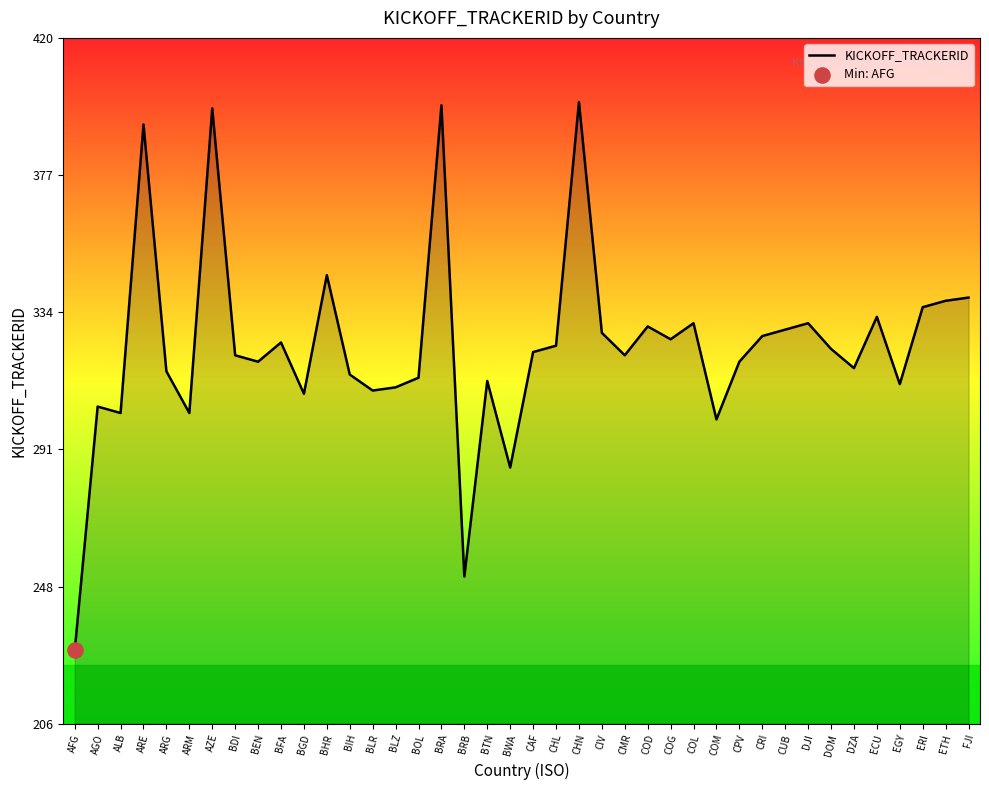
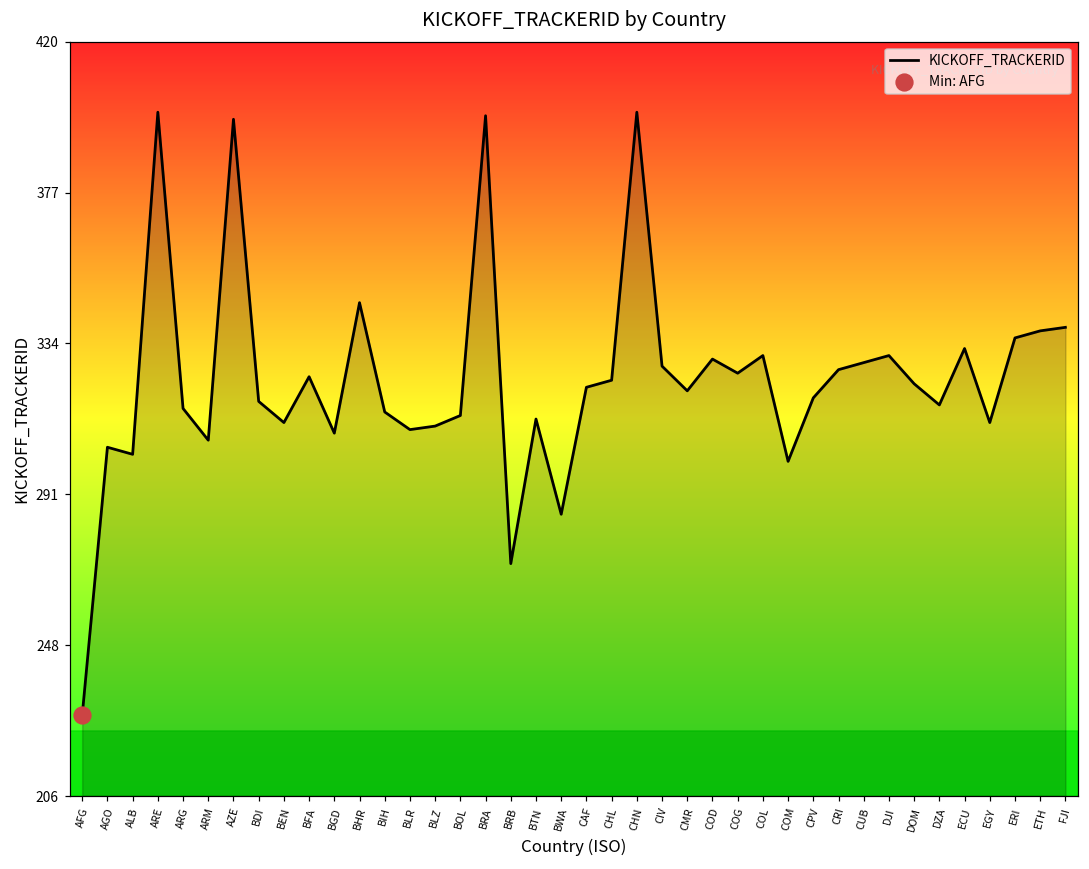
KICKOFF_TRACKERID, ARE: 393 -> 400
KICKOFF_TRACKERID, ARM: 303 -> 307
KICKOFF_TRACKERID, BDI: 321 -> 318
KICKOFF_TRACKERID, BEN: 319 -> 312
KICKOFF_TRACKERID, BRB: 252 -> 272
